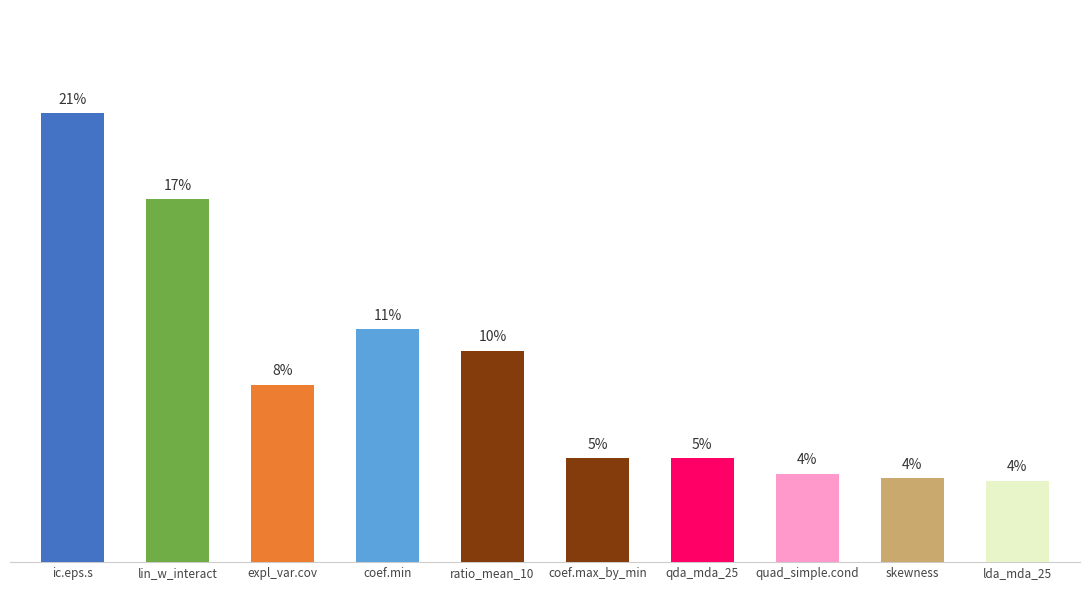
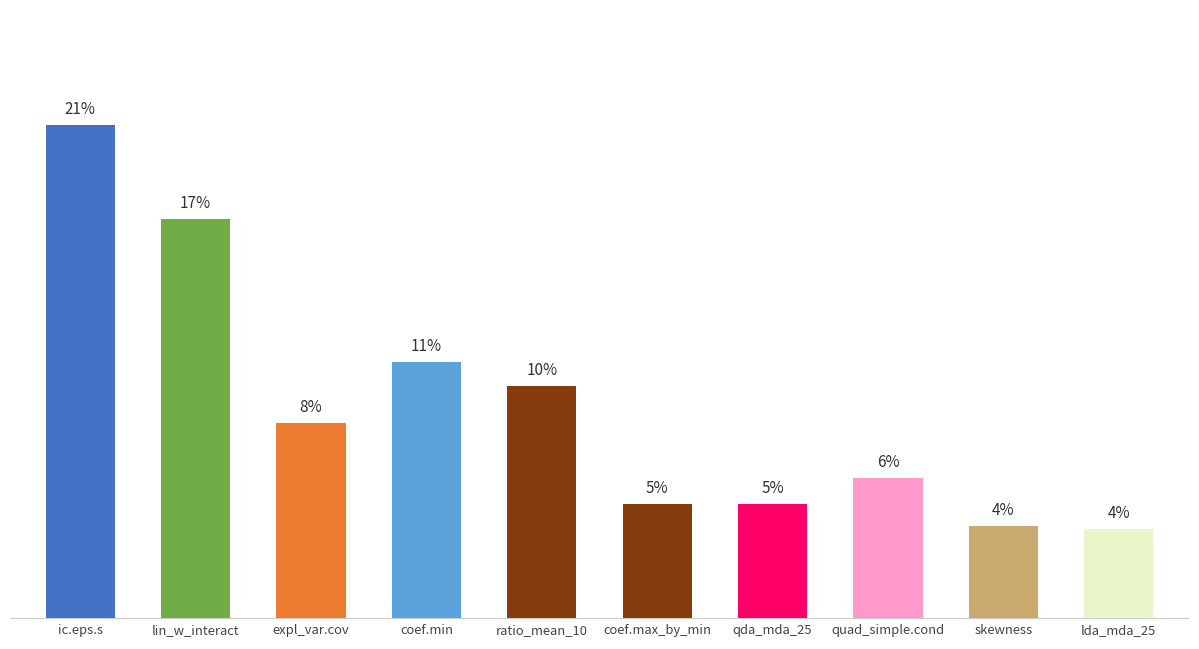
quad_simple.cond: 4% -> 6%
